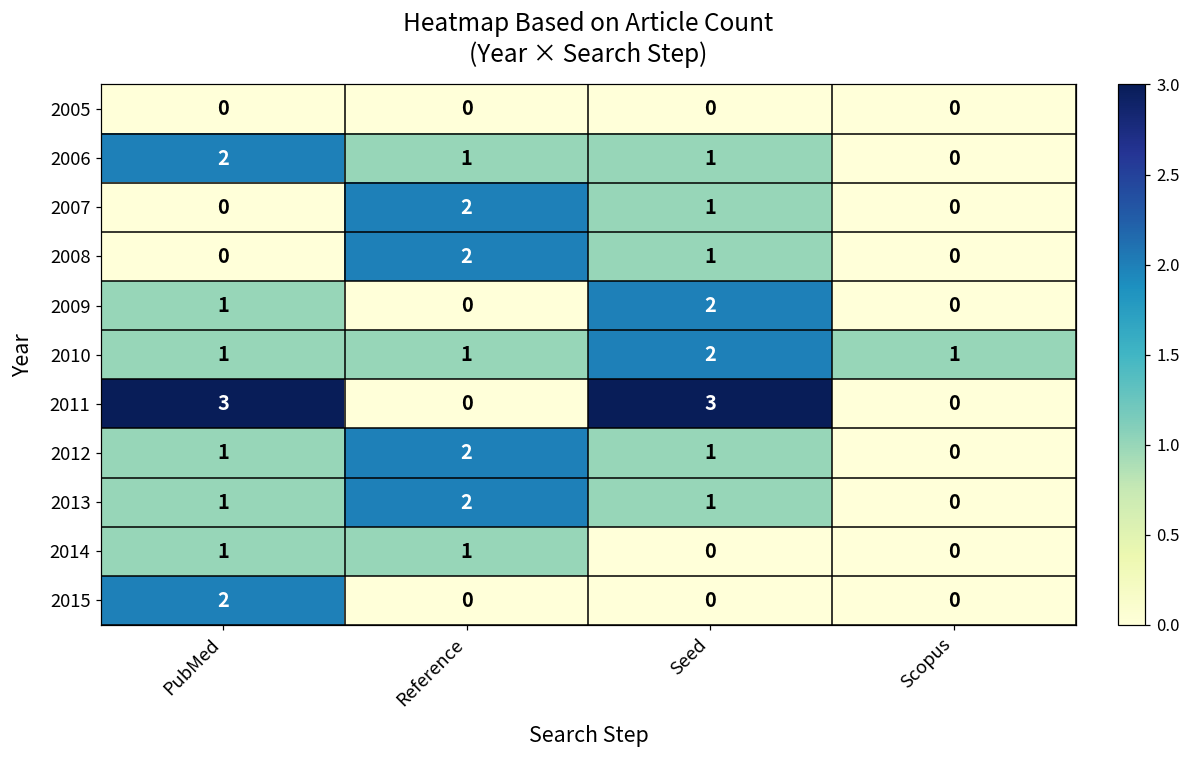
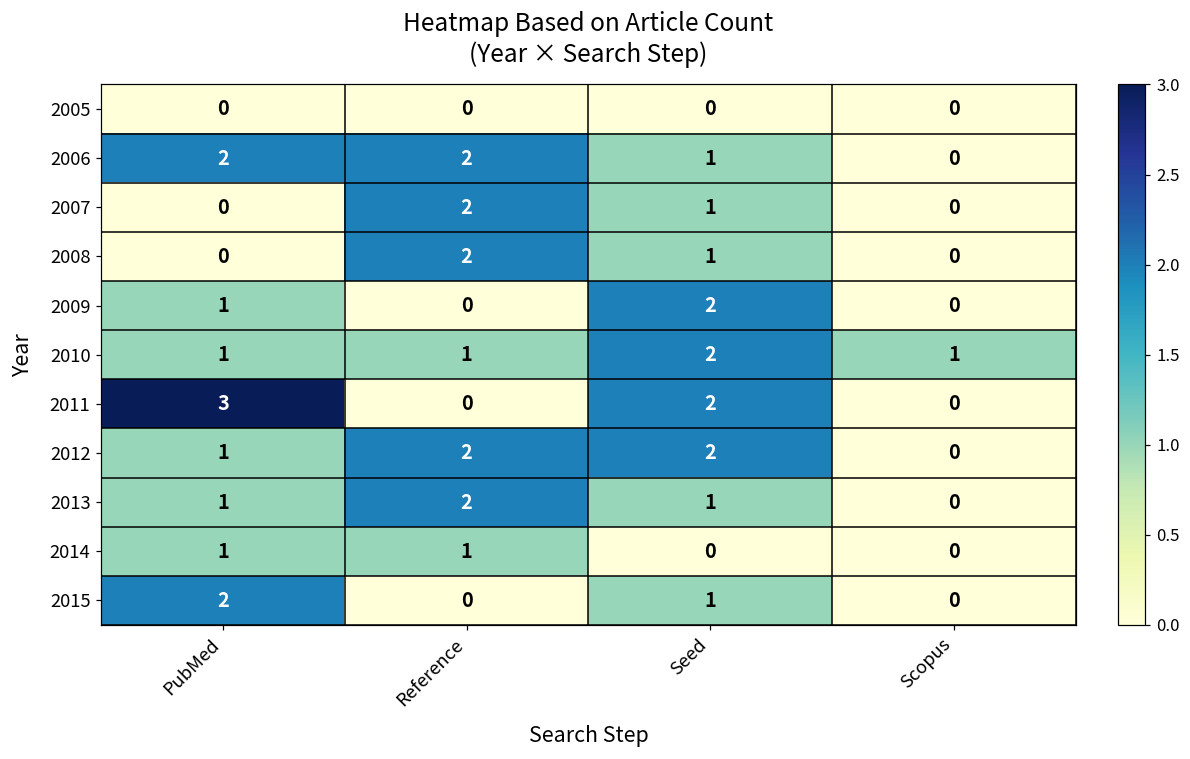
2006, Reference: 1 -> 2
2011, Seed: 3 -> 2
2012, Seed: 1 -> 2
2015, Seed: 0 -> 1
